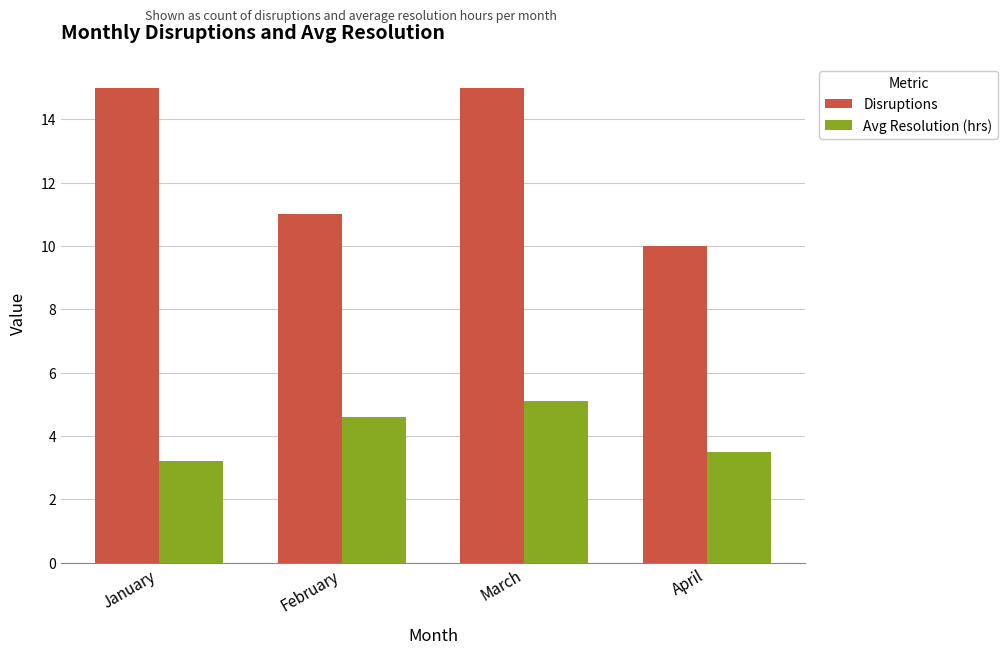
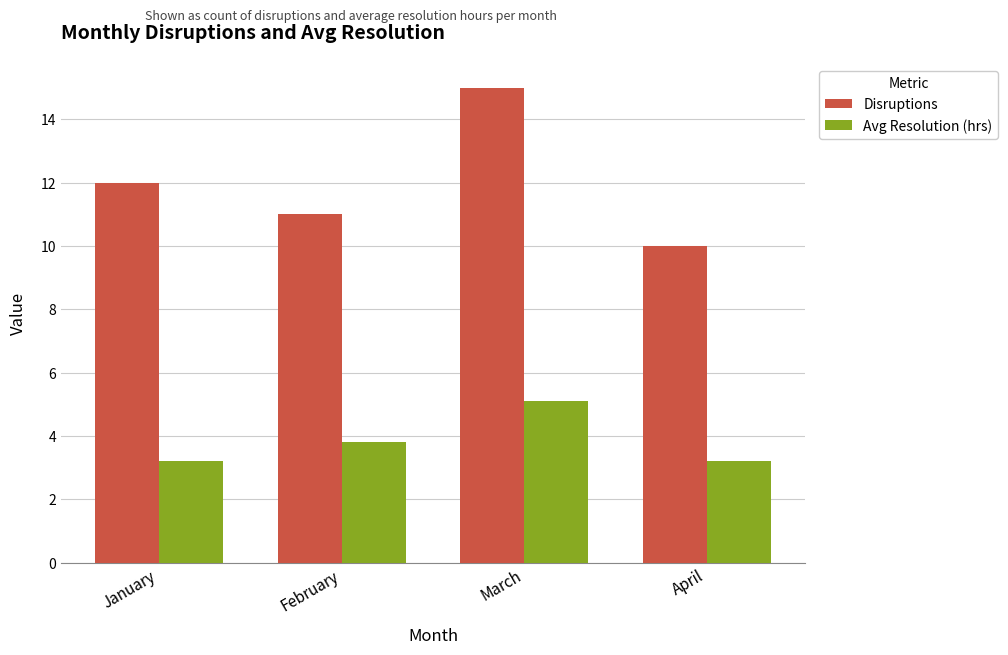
Disruptions, January: 15 -> 12
Avg Resolution (hrs), February: 4.6 -> 3.8
Avg Resolution (hrs), April: 3.5 -> 3.2
